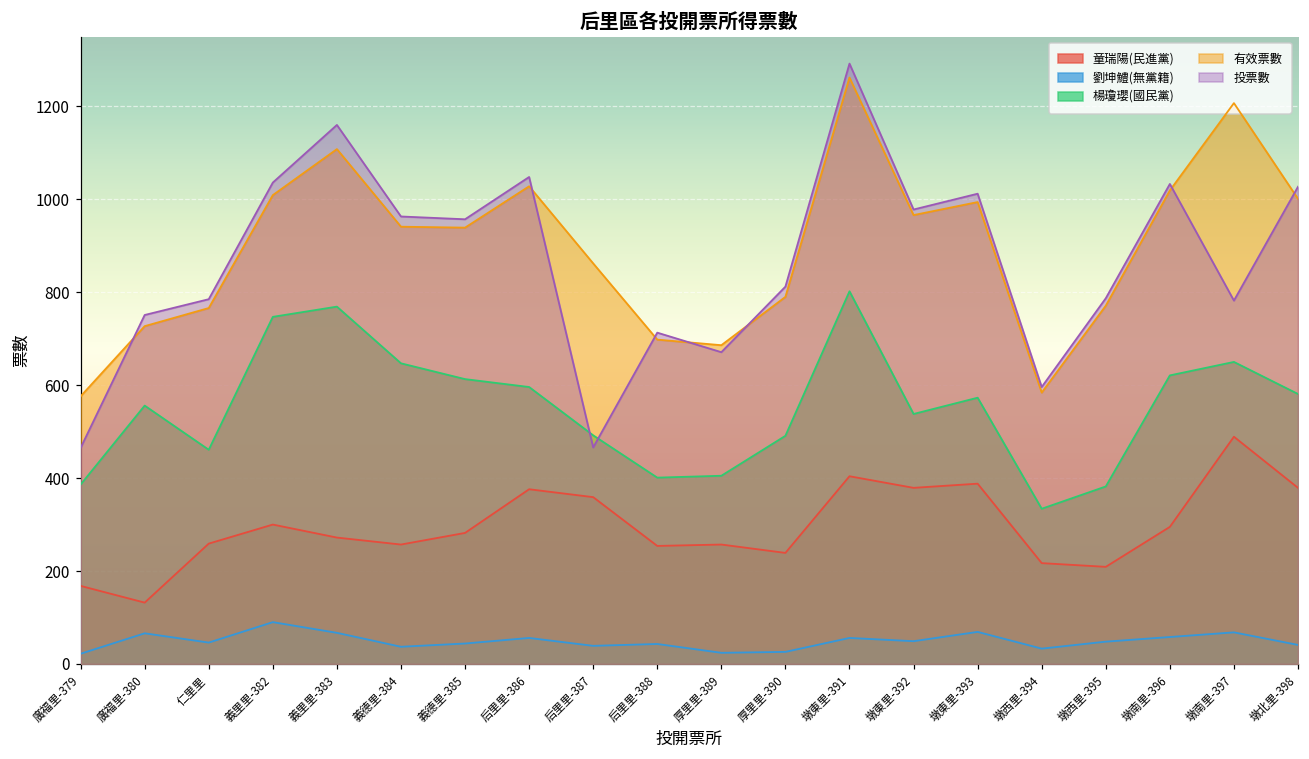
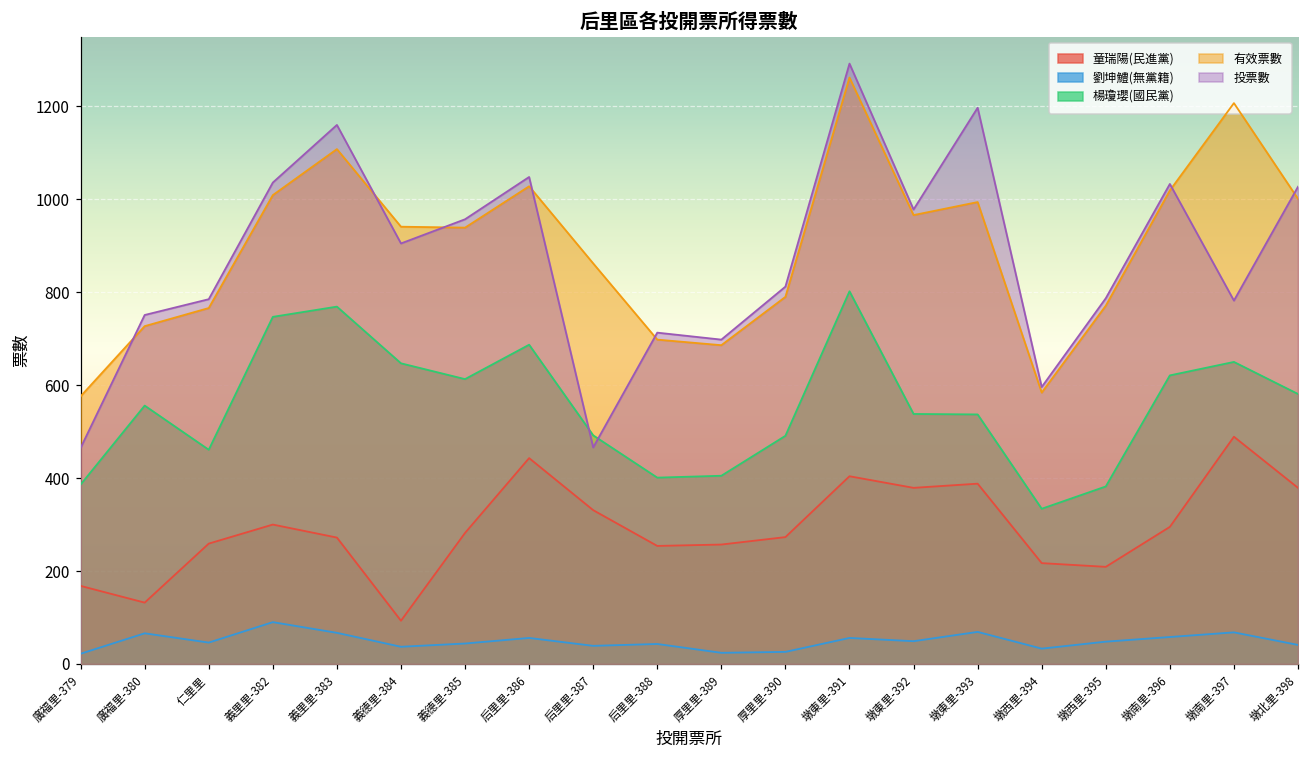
童瑞陽(民進黨), 義德里-384: 260 -> 90
投票數, 義德里-384: 960 -> 910
童瑞陽(民進黨), 后里里-386: 380 -> 440
楊瓊瓔(國民黨), 后里里-386: 600 -> 690
童瑞陽(民進黨), 后里里-387: 360 -> 330
投票數, 厚里里-389: 670 -> 700
童瑞陽(民進黨), 厚里里-390: 240 -> 270
楊瓊瓔(國民黨), 墩東里-393: 570 -> 540
投票數, 墩東里-393: 1010 -> 1200
